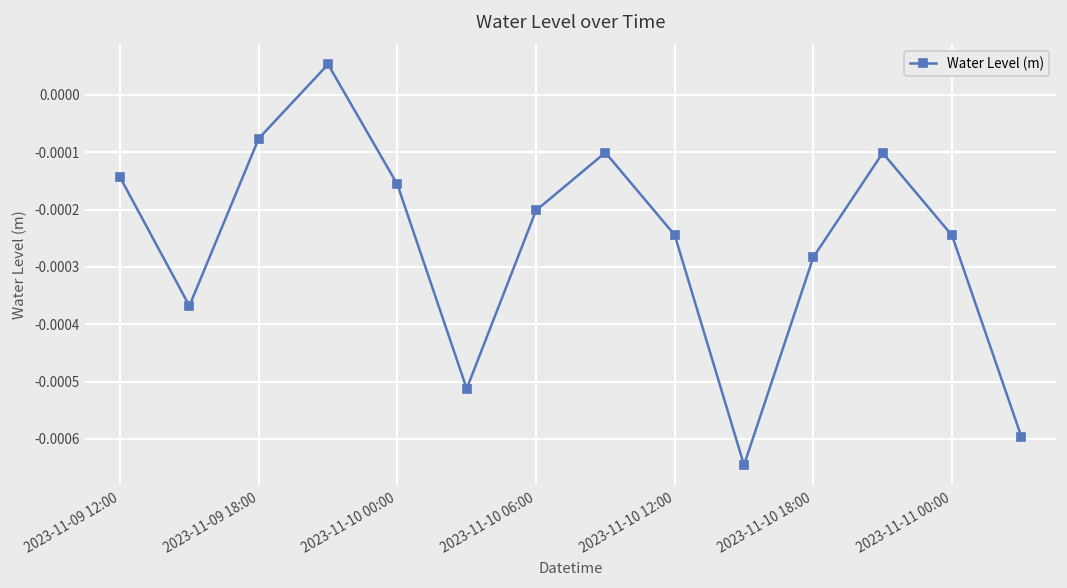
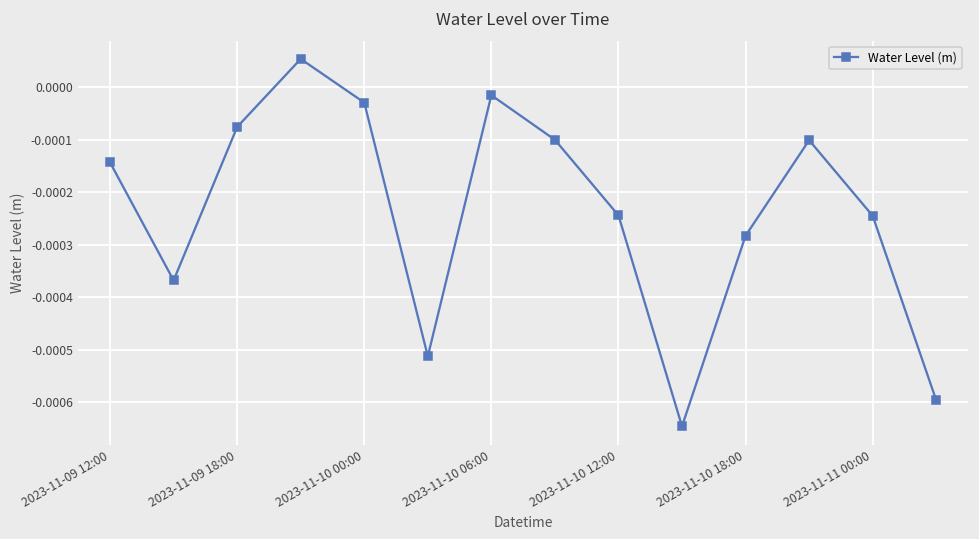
2023-11-10 00:00: -0.00016 -> -0.00003
2023-11-10 06:00: -0.00020 -> -0.00002
